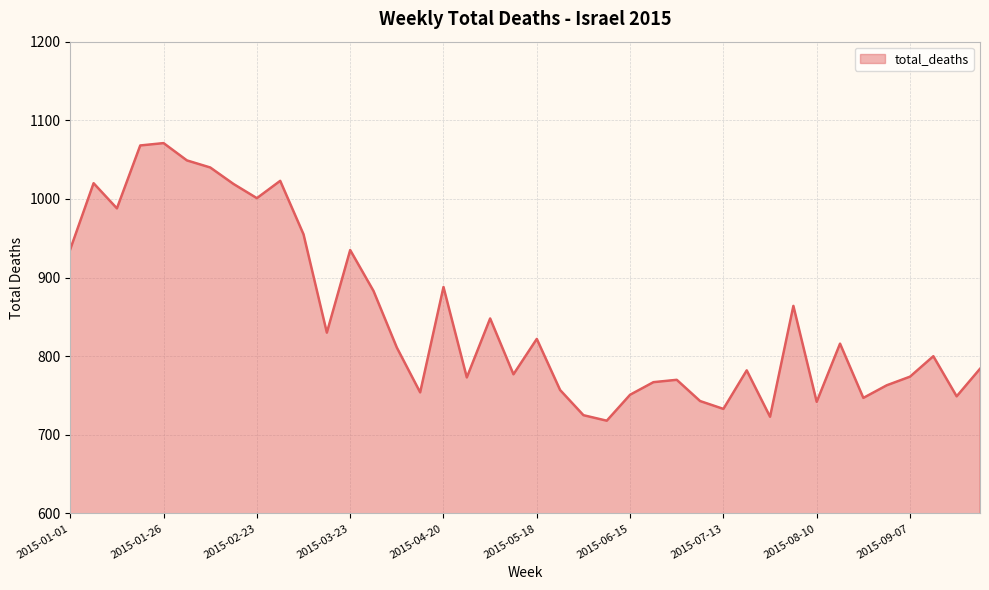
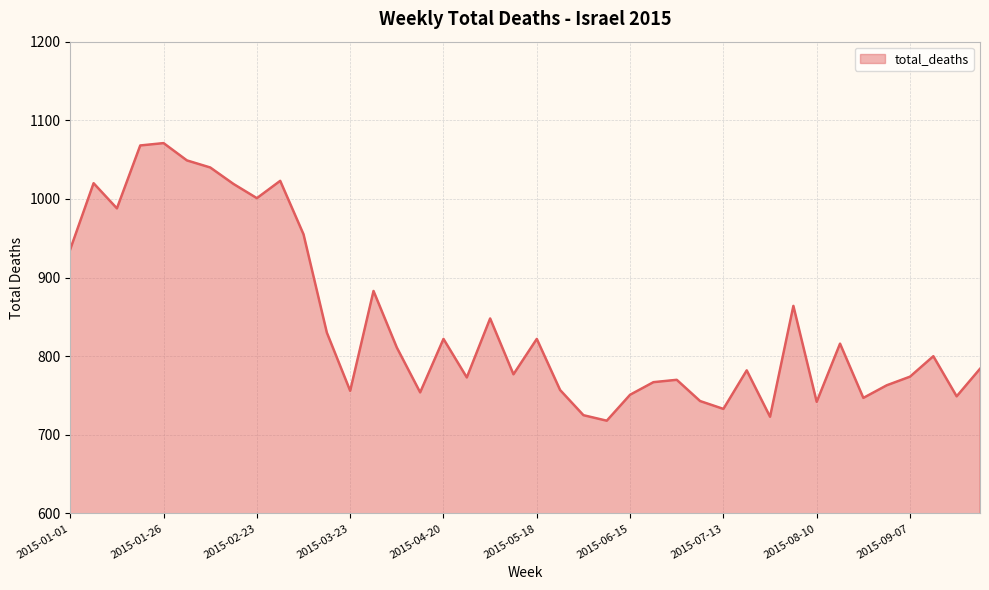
2015-03-23: 940 -> 760
2015-04-20: 890 -> 820
